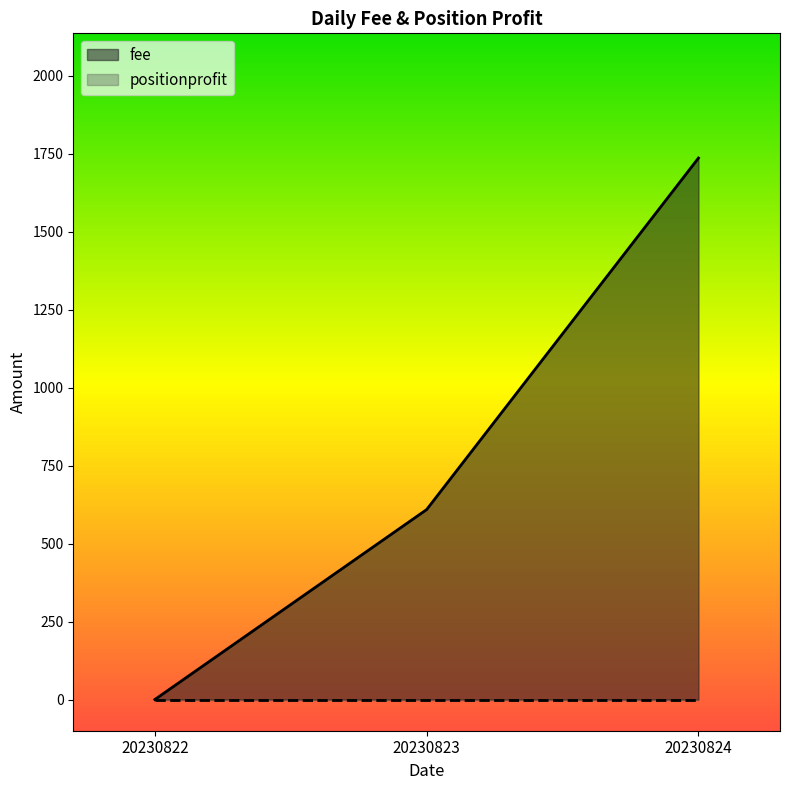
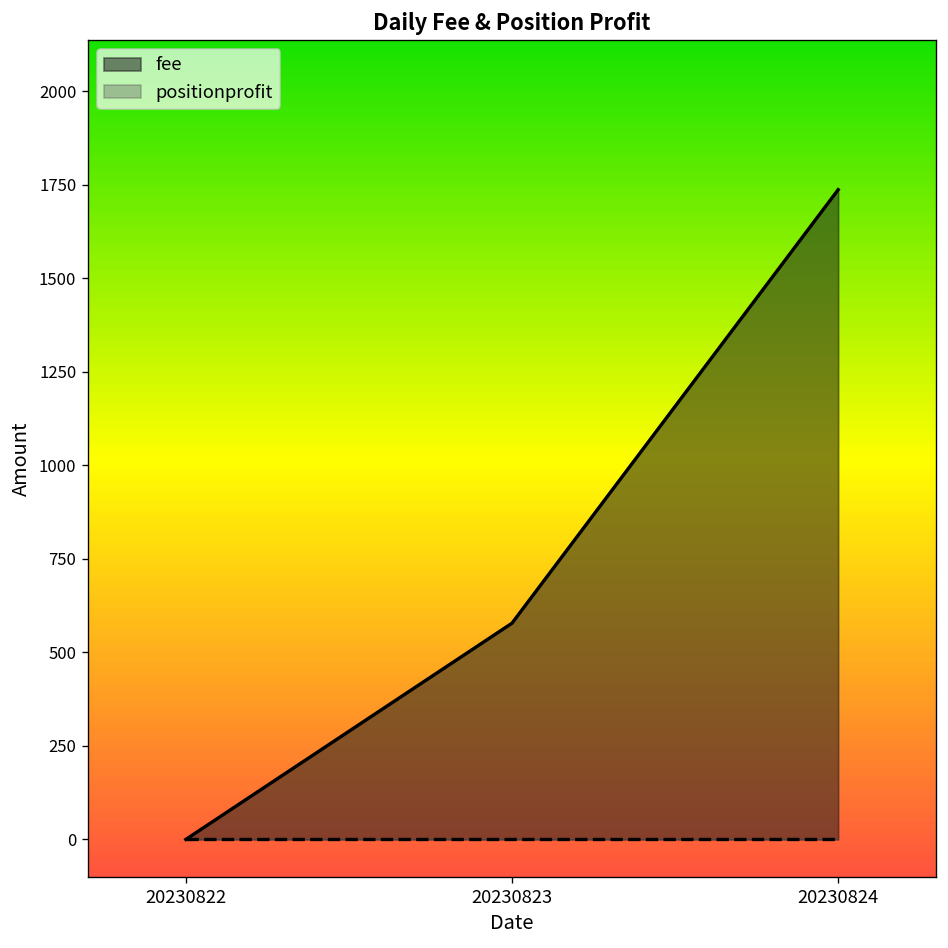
fee, 20230823: 610 -> 580
